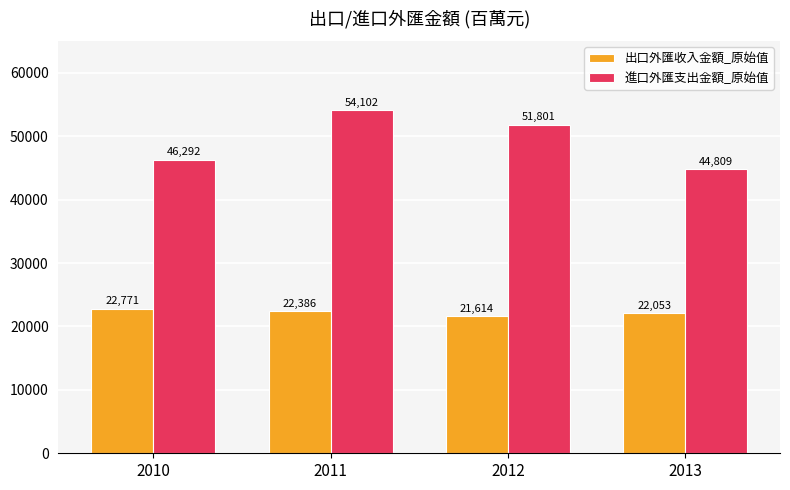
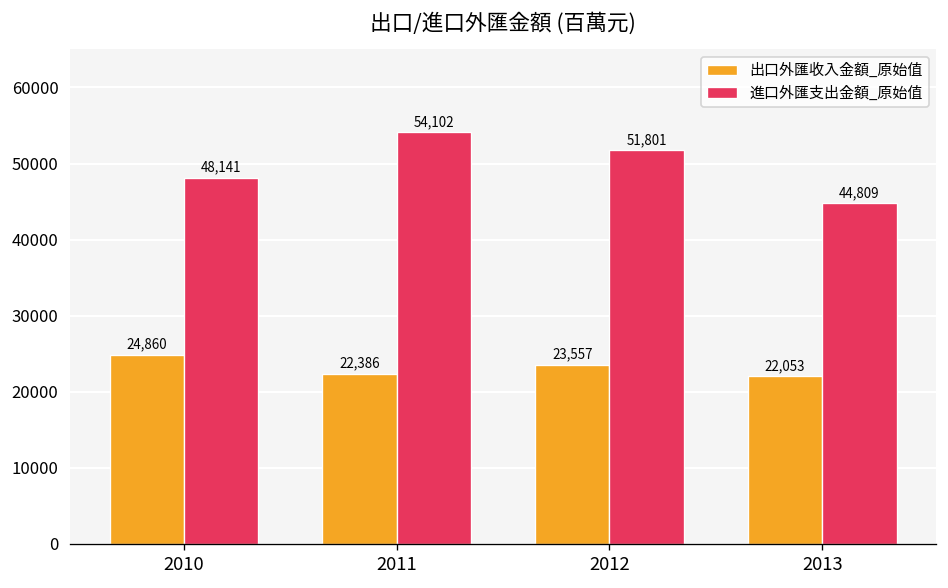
出口外匯收入金額_原始值, 2010: 22,771 -> 24,860
進口外匯支出金額_原始值, 2010: 46,292 -> 48,141
出口外匯收入金額_原始值, 2012: 21,614 -> 23,557
